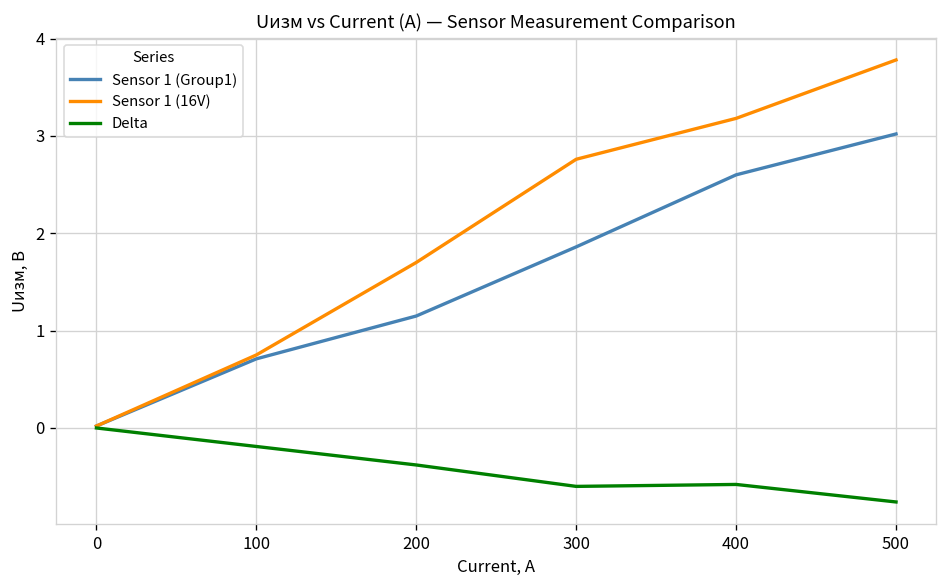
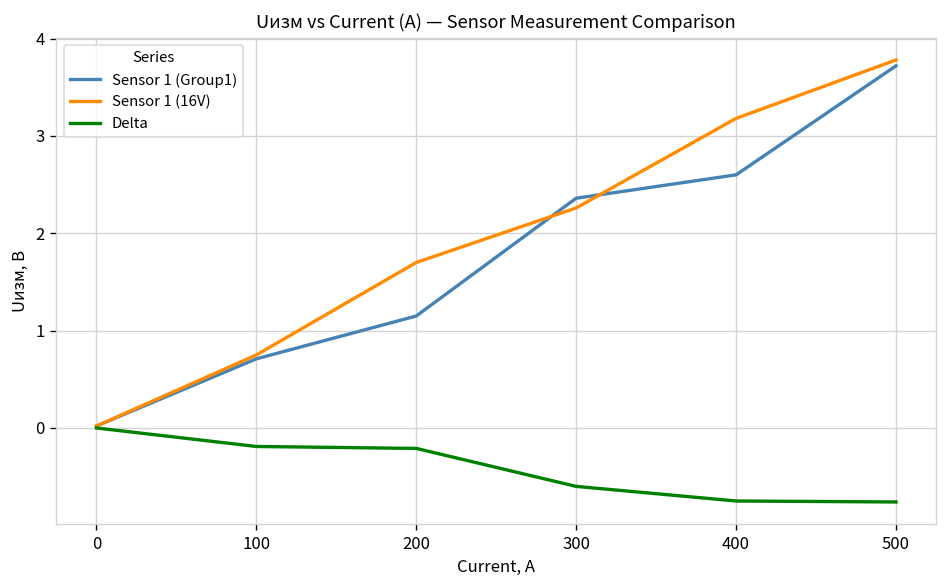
Delta, 200: -0.4 -> -0.2
Sensor 1 (Group1), 300: 1.9 -> 2.4
Sensor 1 (16V), 300: 2.8 -> 2.3
Delta, 400: -0.6 -> -0.8
Sensor 1 (Group1), 500: 3.0 -> 3.7
